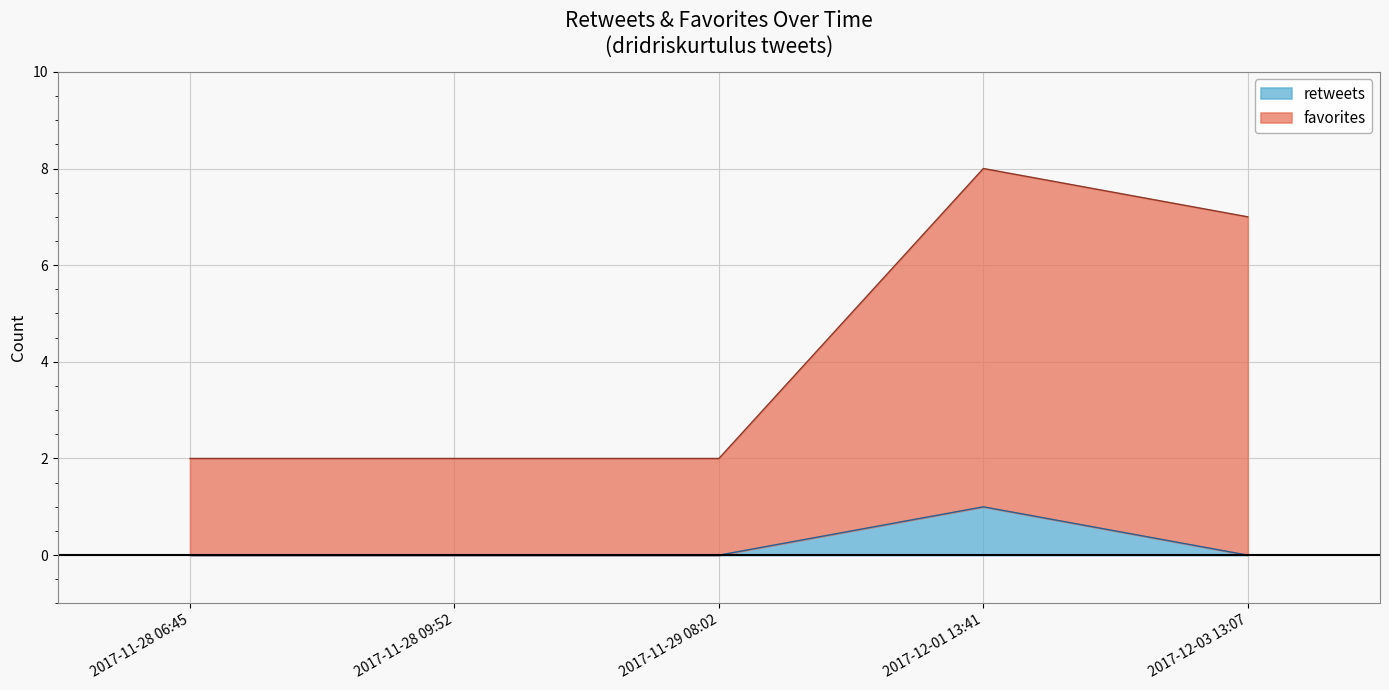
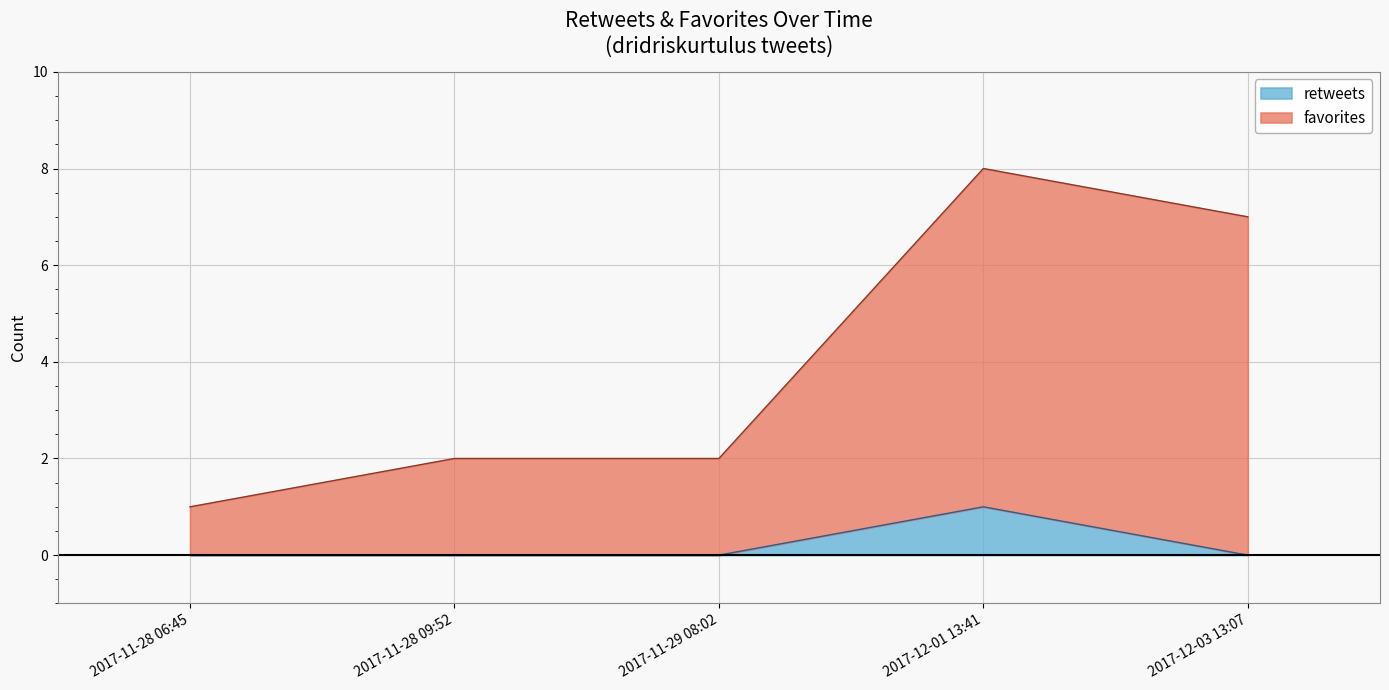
favorites, 2017-11-28 06:45: 2 -> 1
